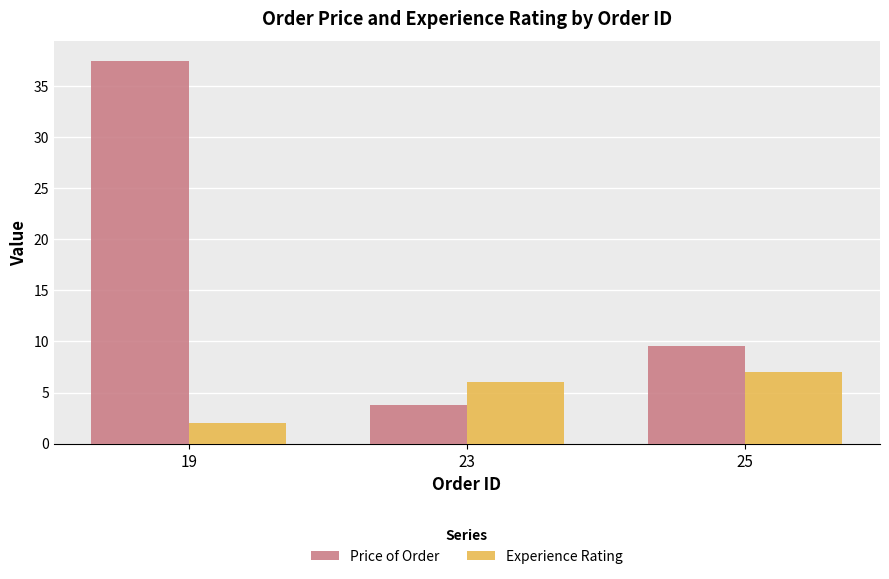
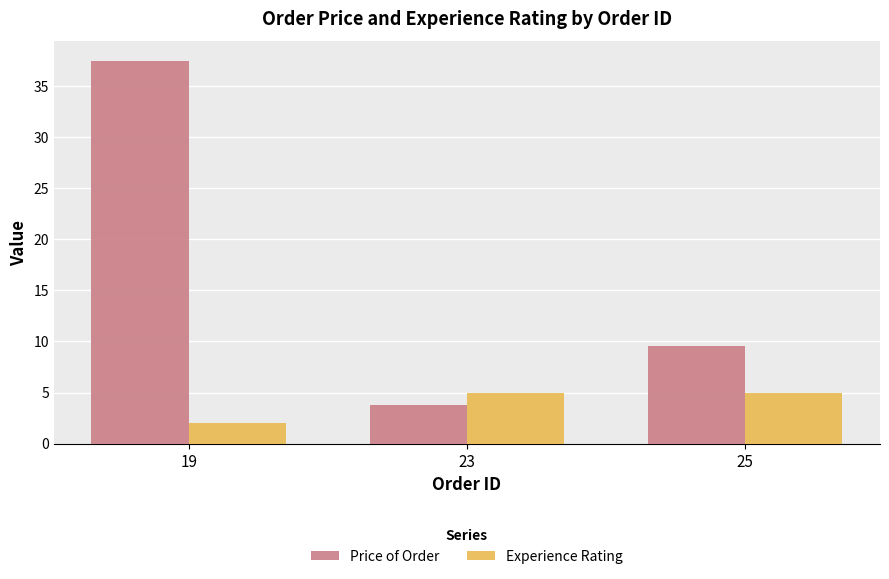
Experience Rating, 23: 6 -> 5
Experience Rating, 25: 7 -> 5
